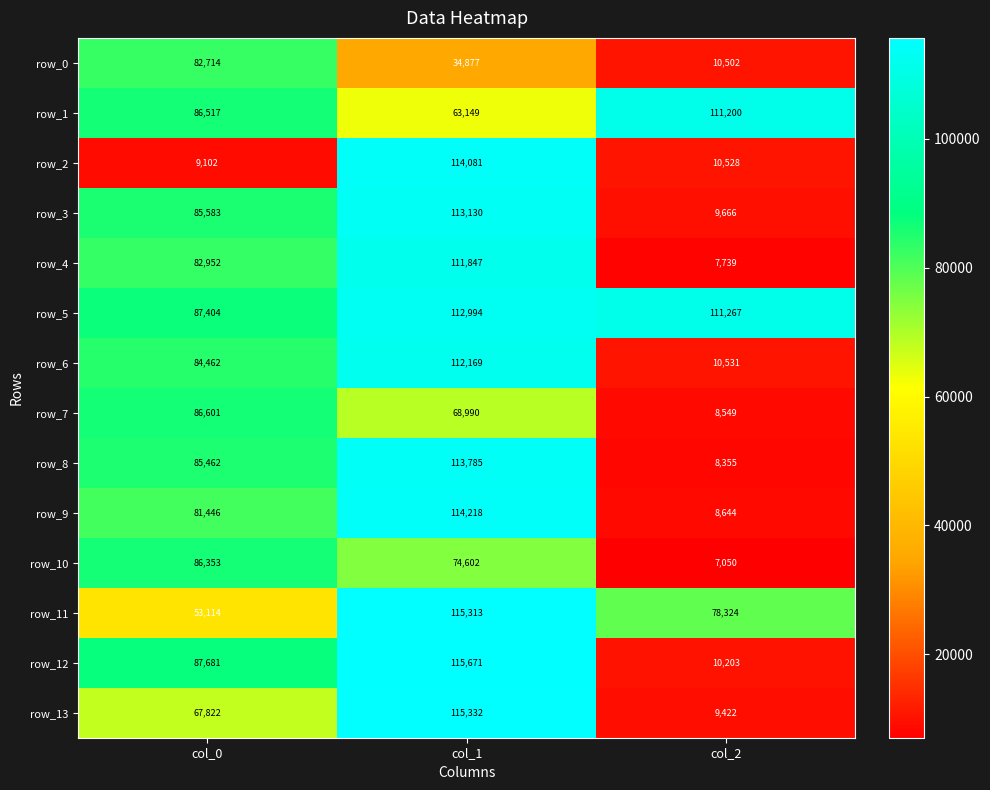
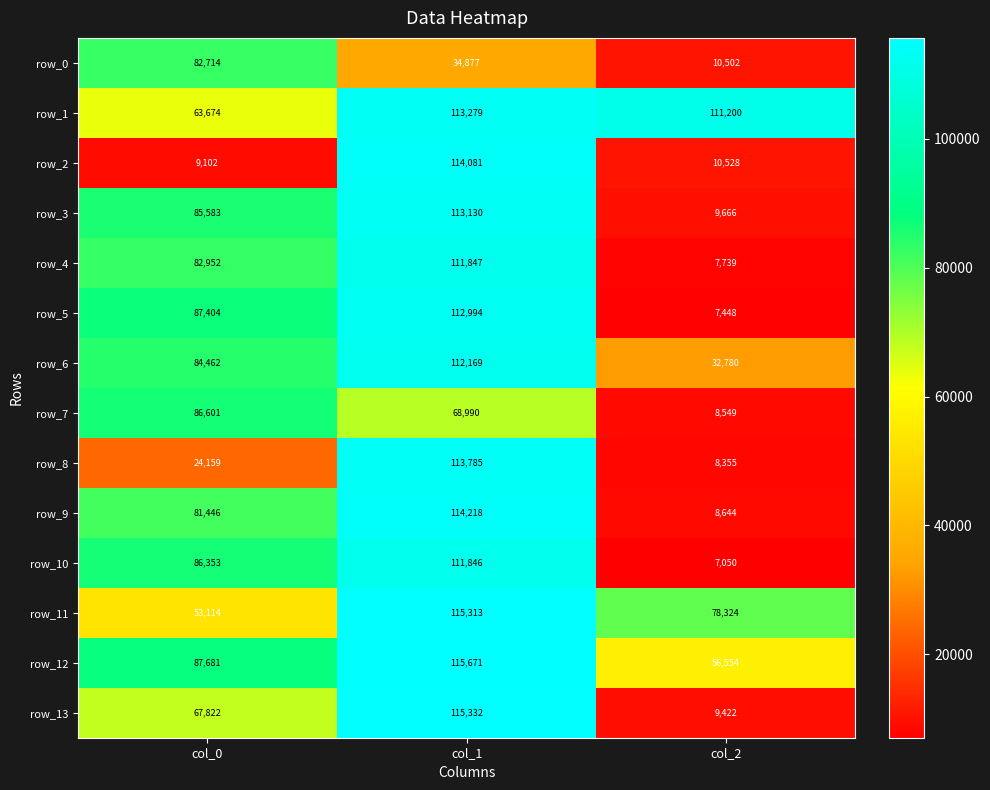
row_1, col_0: 86,517 -> 63,674
row_1, col_1: 63,149 -> 113,279
row_5, col_2: 111,267 -> 7,448
row_6, col_2: 10,531 -> 32,780
row_8, col_0: 85,462 -> 24,159
row_10, col_1: 74,602 -> 111,846
row_12, col_2: 10,203 -> 56,554
